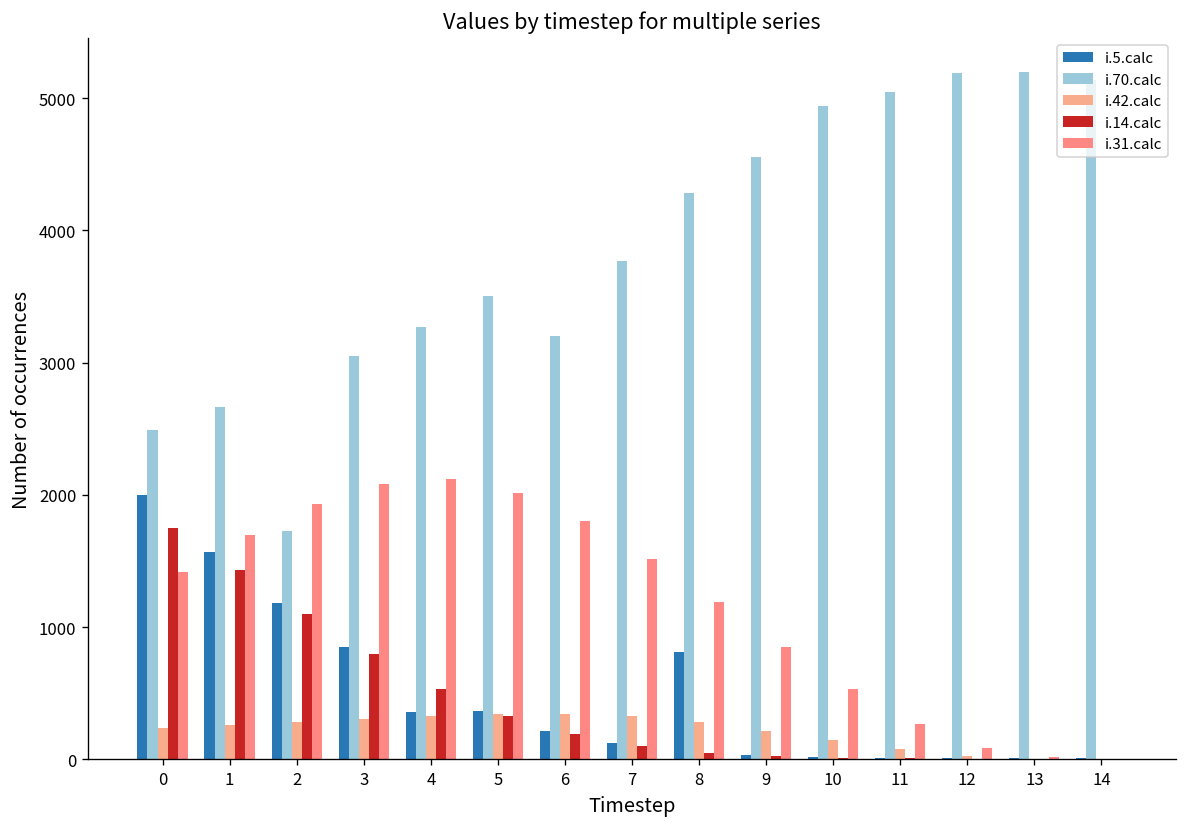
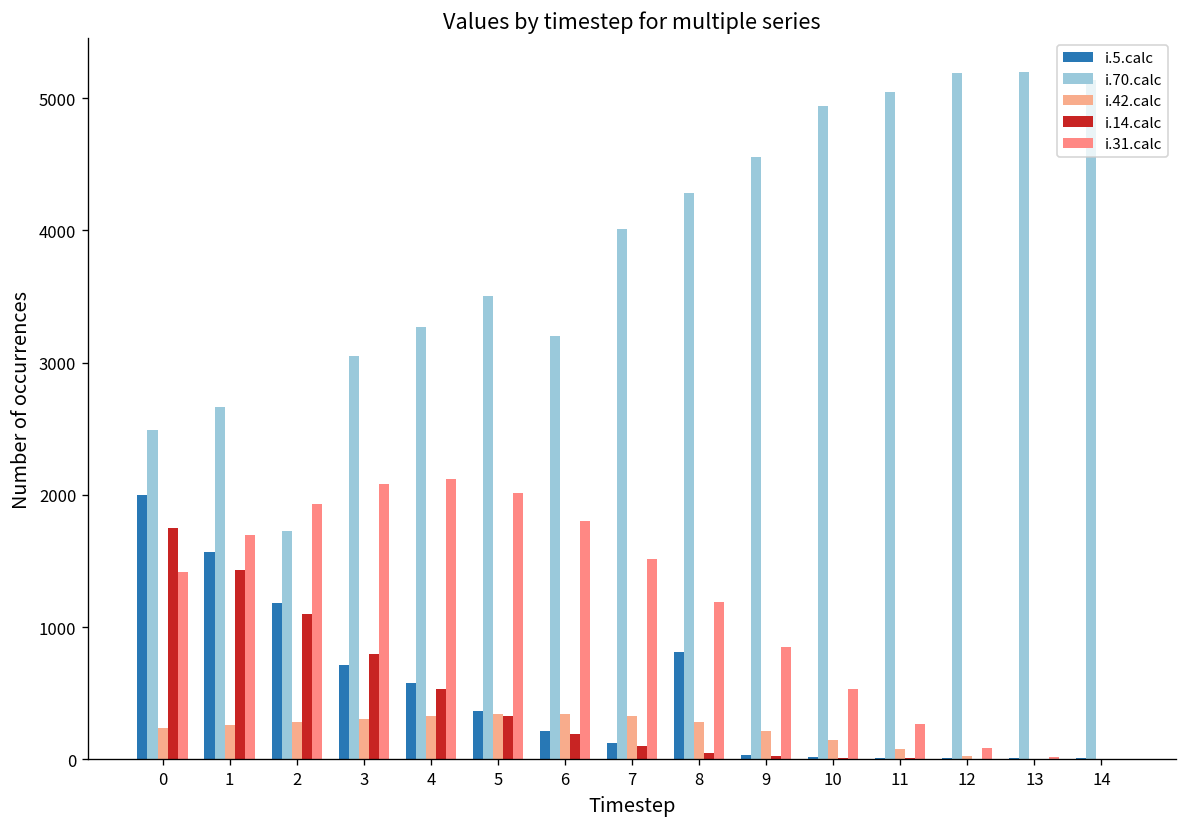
i.5.calc, 3: 850 -> 720
i.5.calc, 4: 360 -> 580
i.70.calc, 7: 3770 -> 4010
